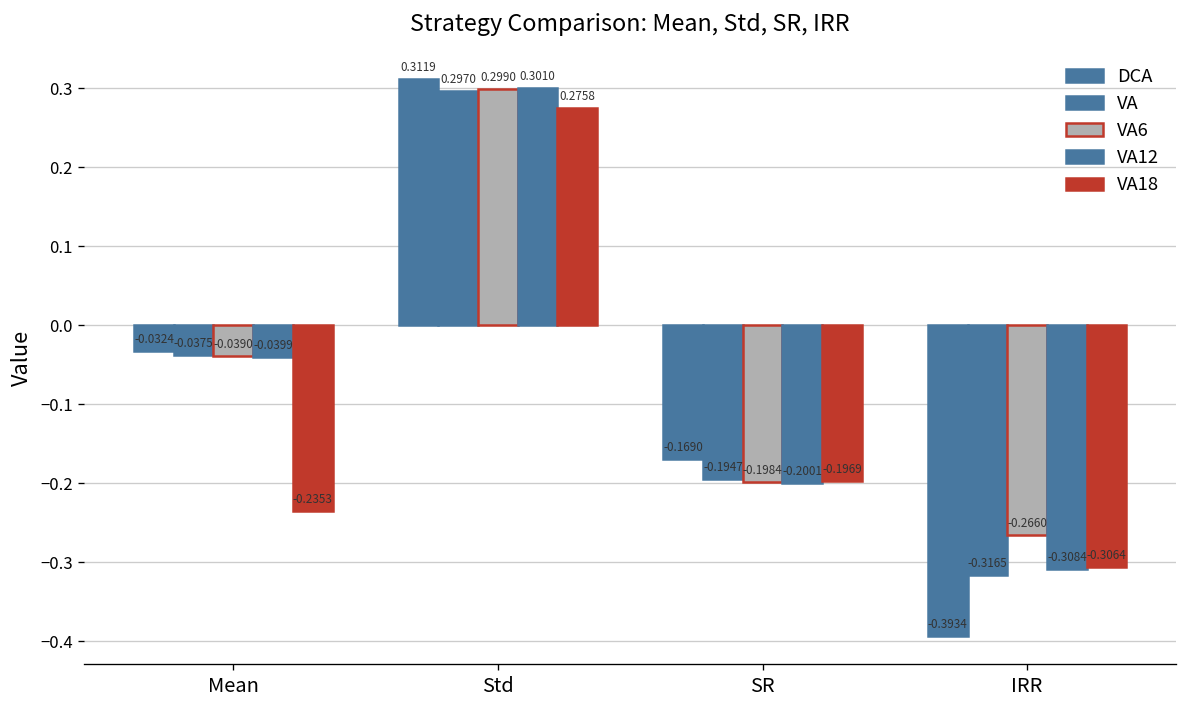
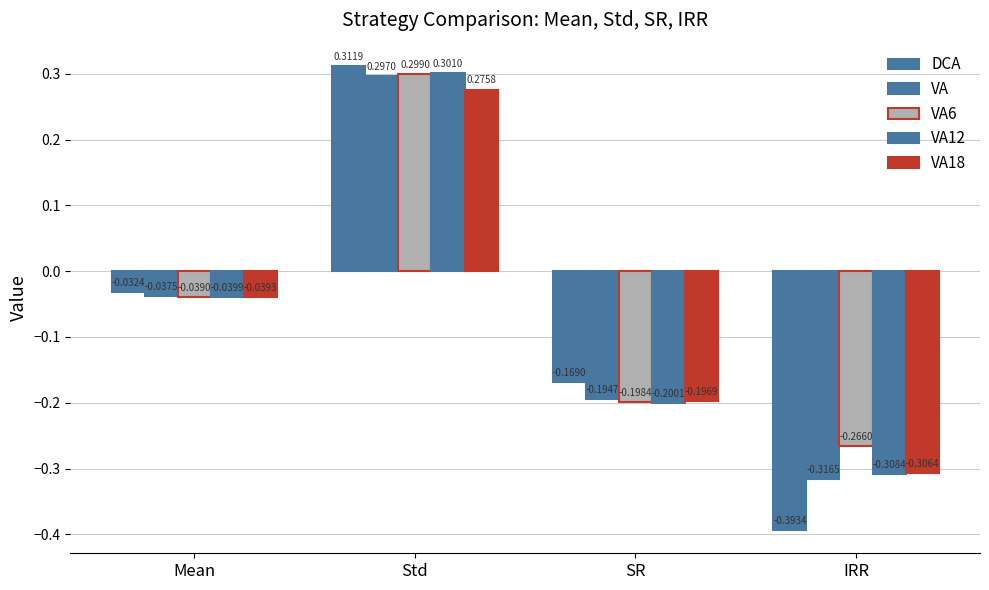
VA18, Mean: -0.2353 -> -0.0393
